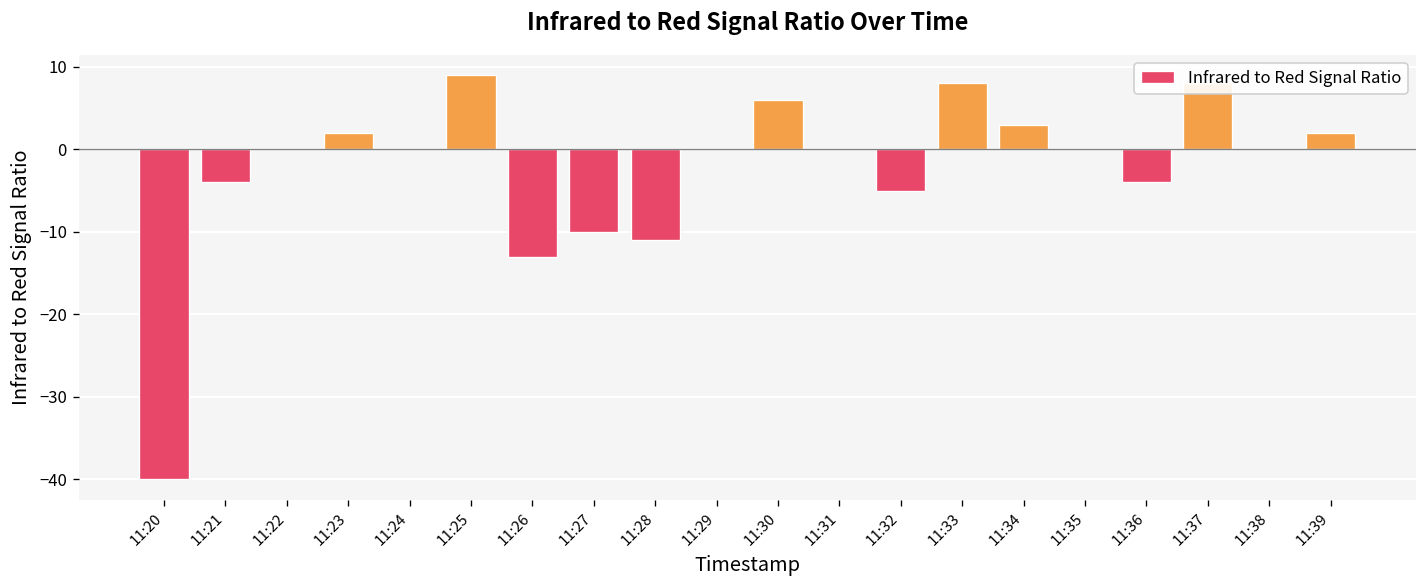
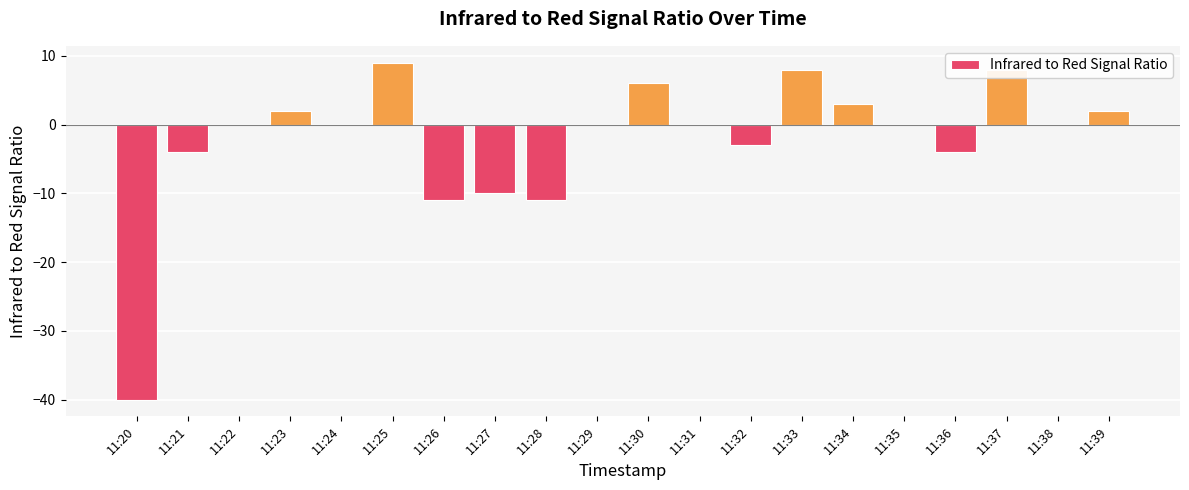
11:26: -13 -> -11
11:32: -5 -> -3
